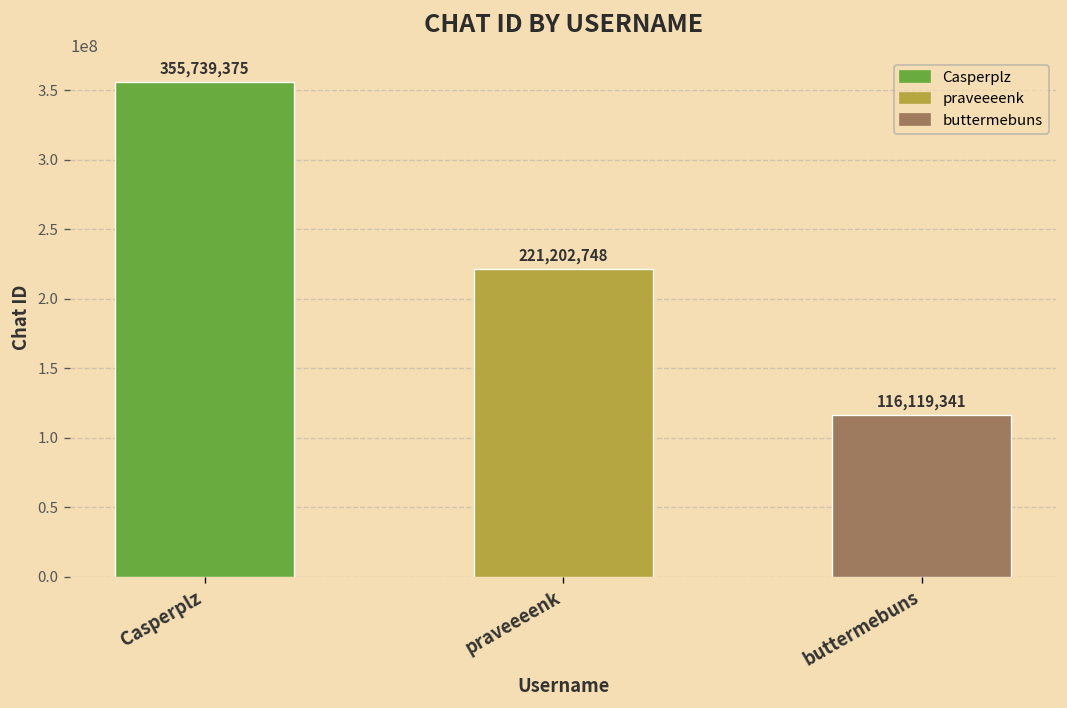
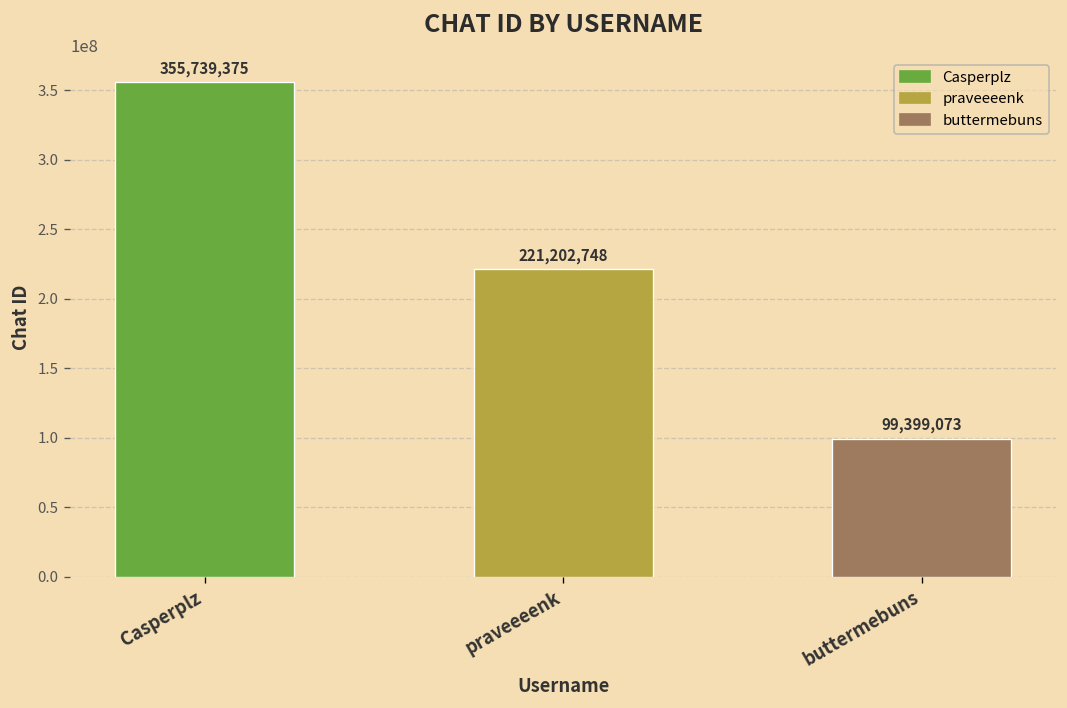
buttermebuns: 116,119,341 -> 99,399,073
